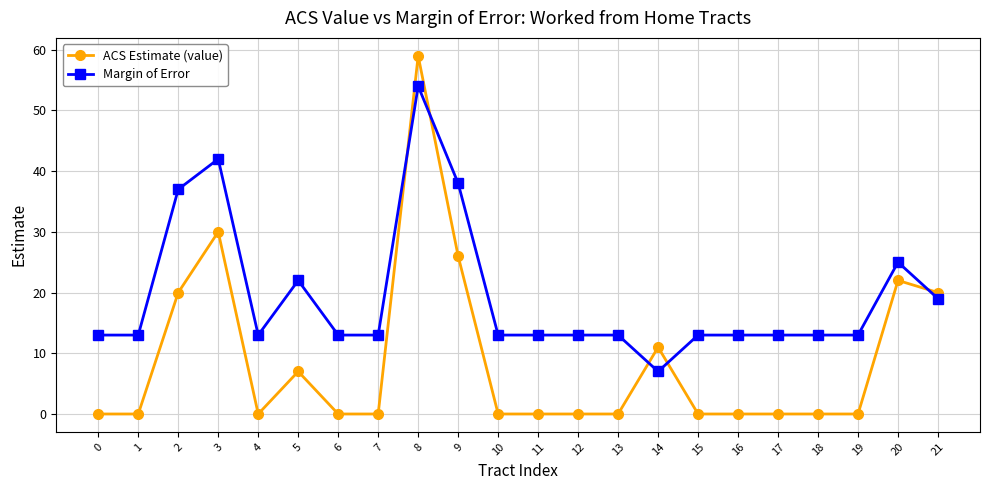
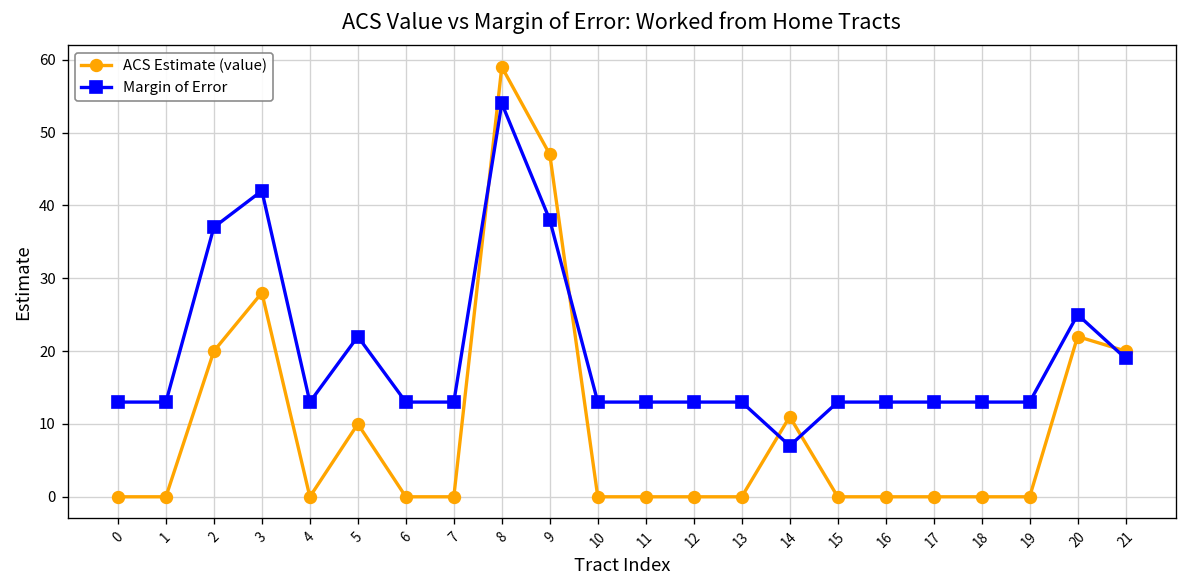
ACS Estimate (value), 3: 30 -> 28
ACS Estimate (value), 5: 7 -> 10
ACS Estimate (value), 9: 26 -> 47
